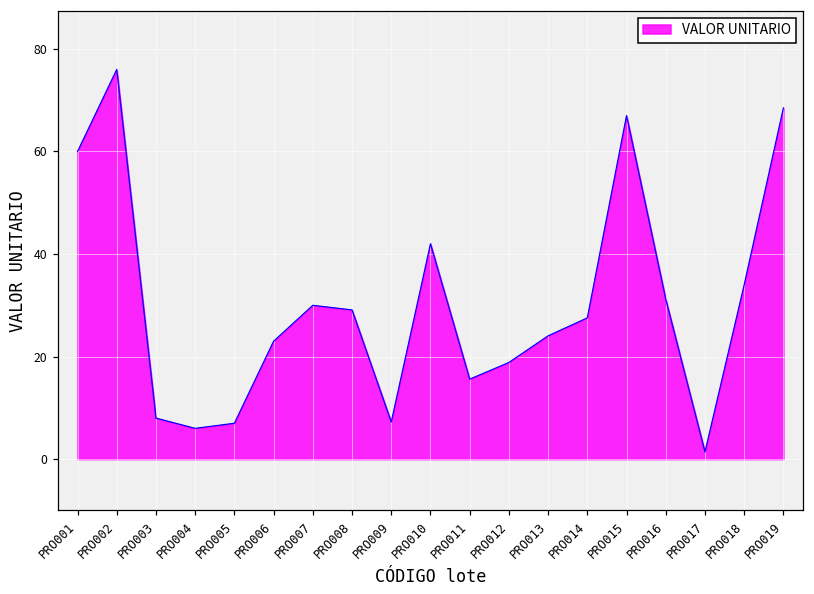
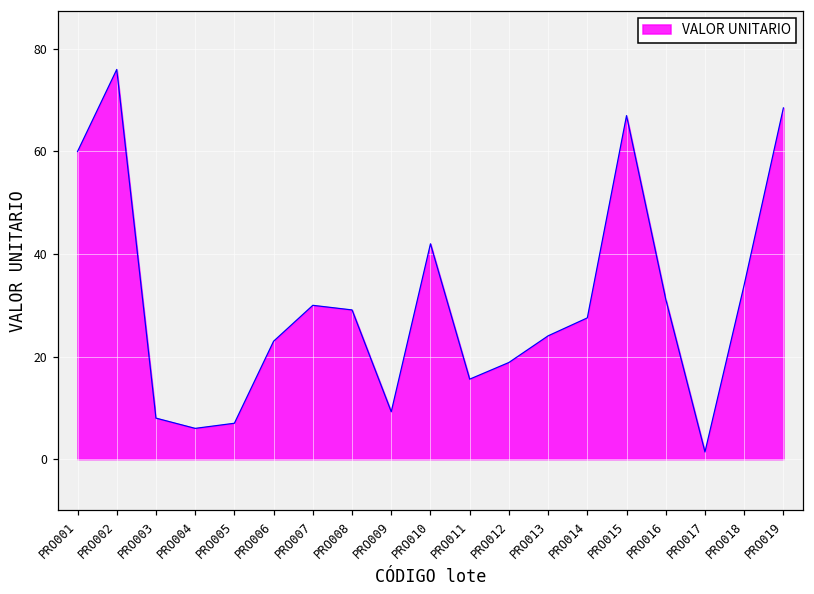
PRO009: 7 -> 9
